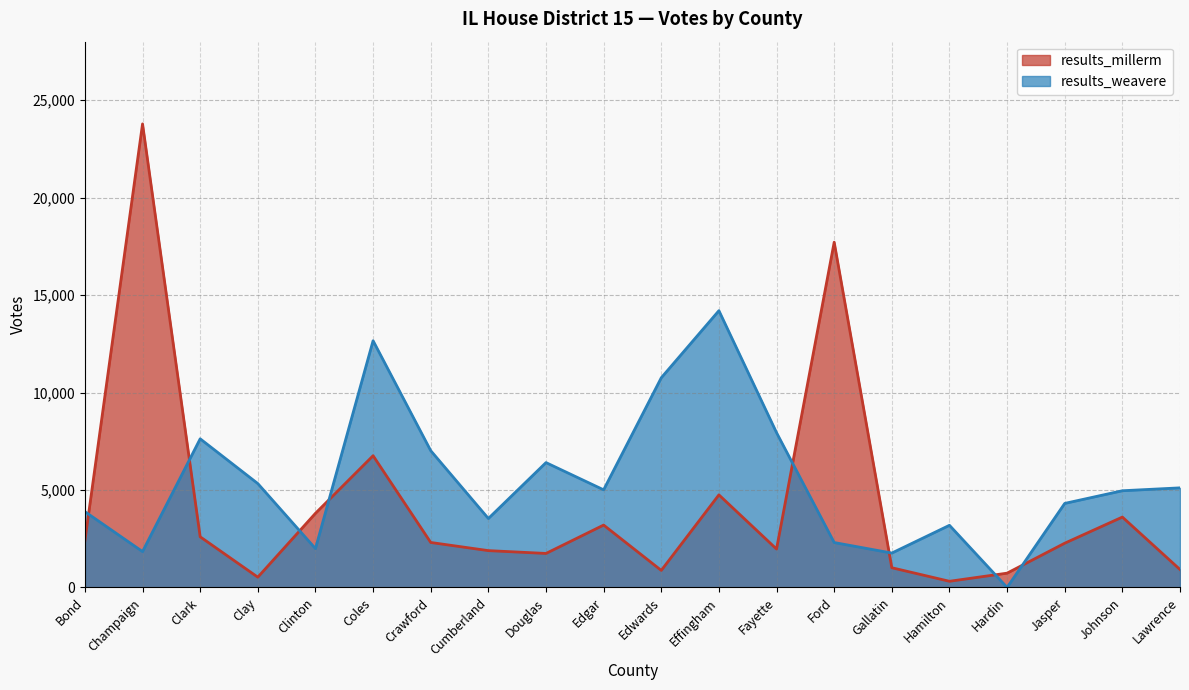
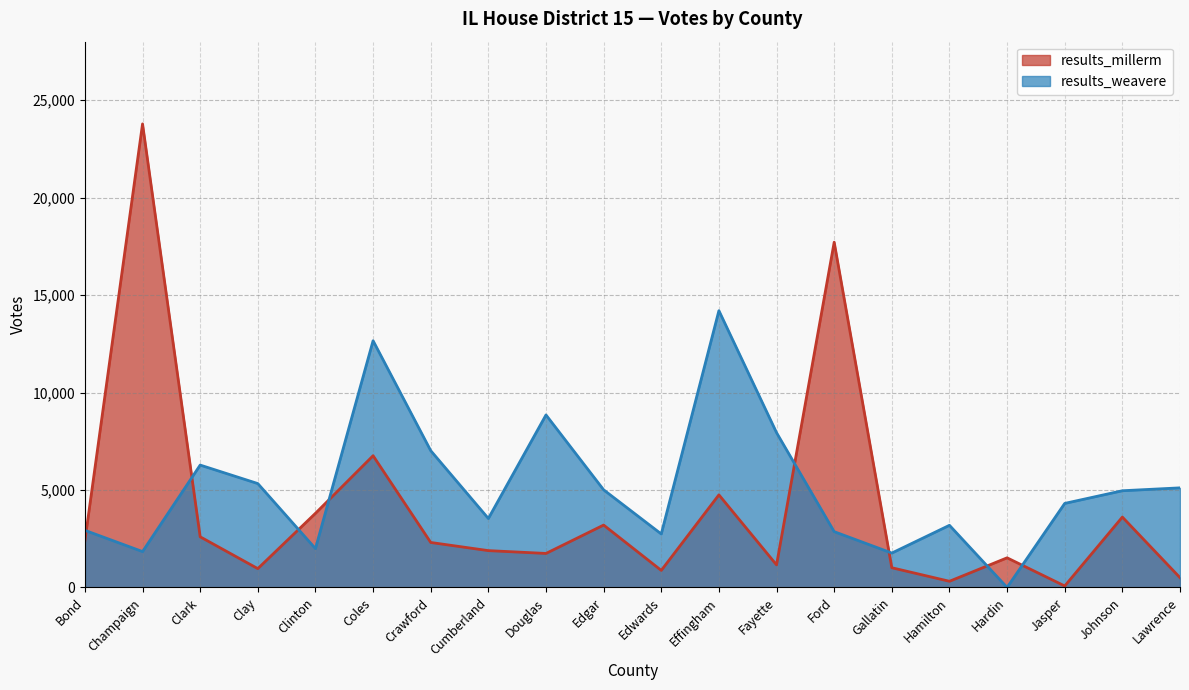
results_weavere, Bond: 3,900 -> 2,900
results_weavere, Clark: 7,600 -> 6,300
results_millerm, Clay: 500 -> 1,000
results_weavere, Douglas: 6,400 -> 8,900
results_weavere, Edwards: 10,800 -> 2,700
results_millerm, Fayette: 2,000 -> 1,200
results_weavere, Ford: 2,300 -> 2,900
results_millerm, Hardin: 700 -> 1,500
results_millerm, Jasper: 2,300 -> 100
results_millerm, Lawrence: 900 -> 500
